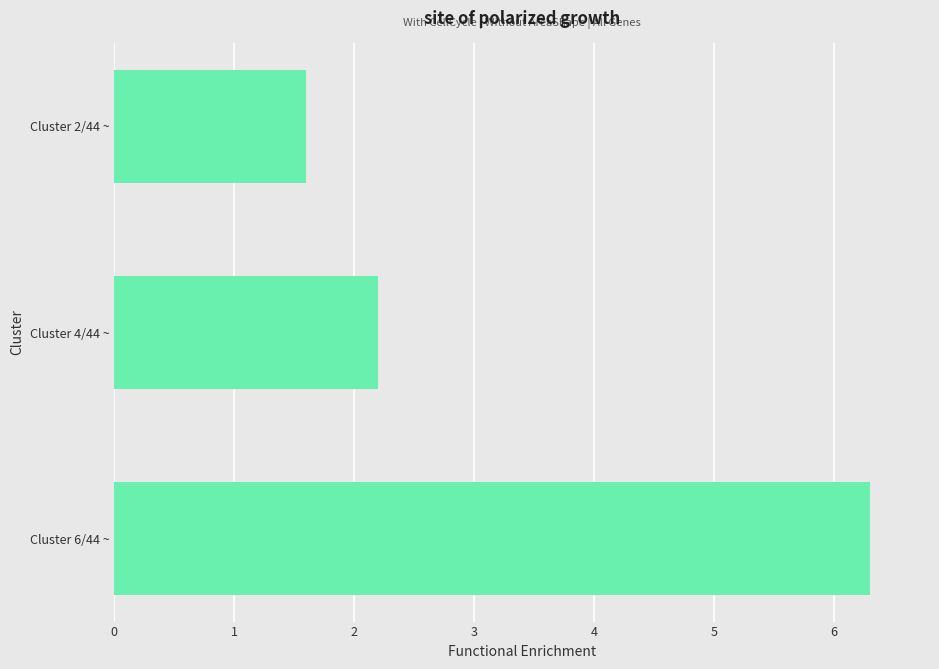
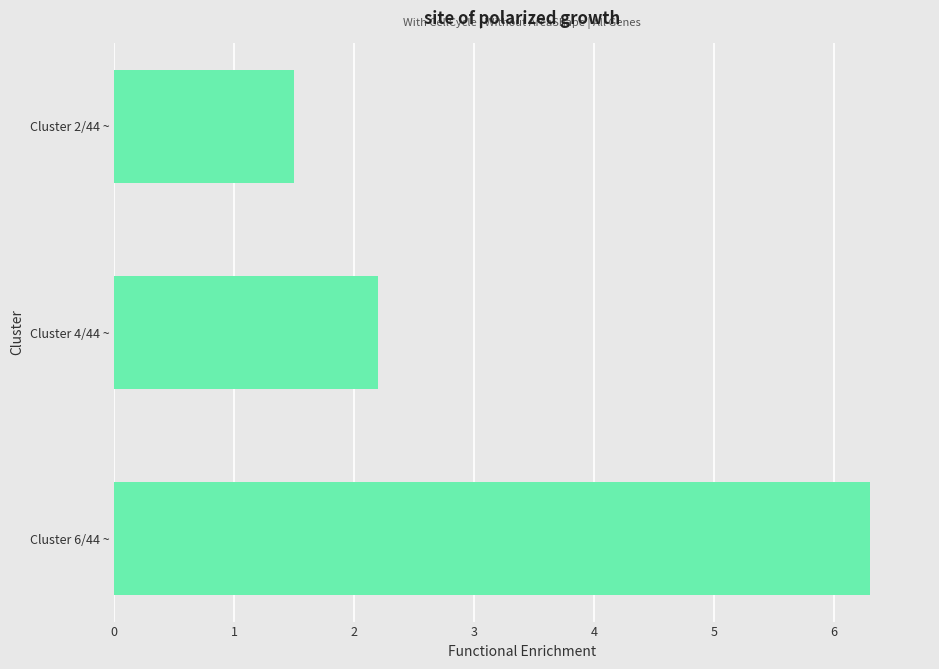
Cluster 2/44 ~: 1.6 -> 1.5
